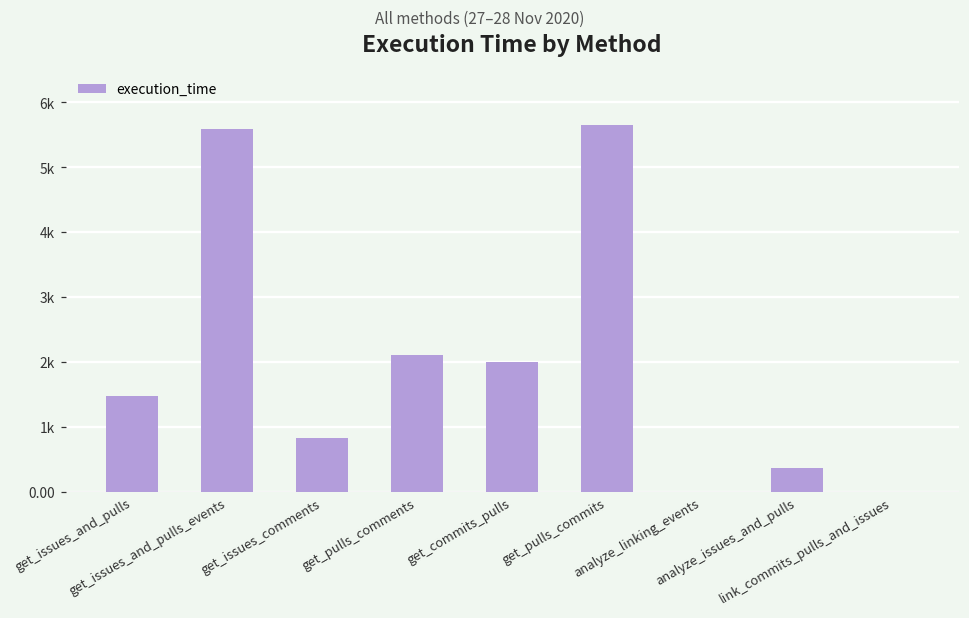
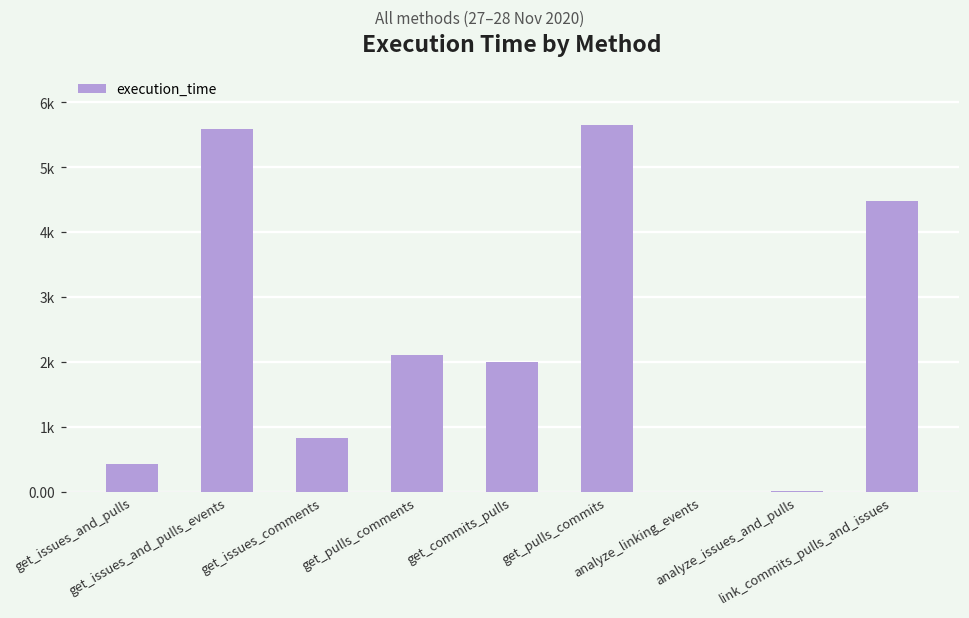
get_issues_and_pulls: 1500 -> 400
analyze_issues_and_pulls: 400 -> 0
link_commits_pulls_and_issues: 0 -> 4500
